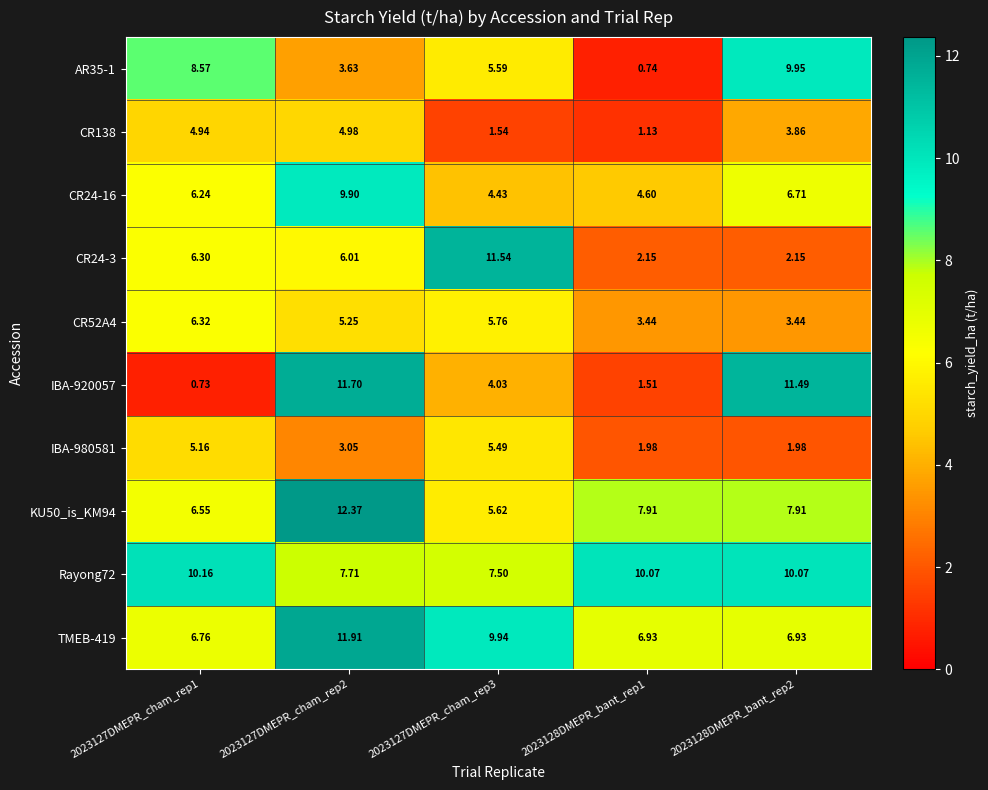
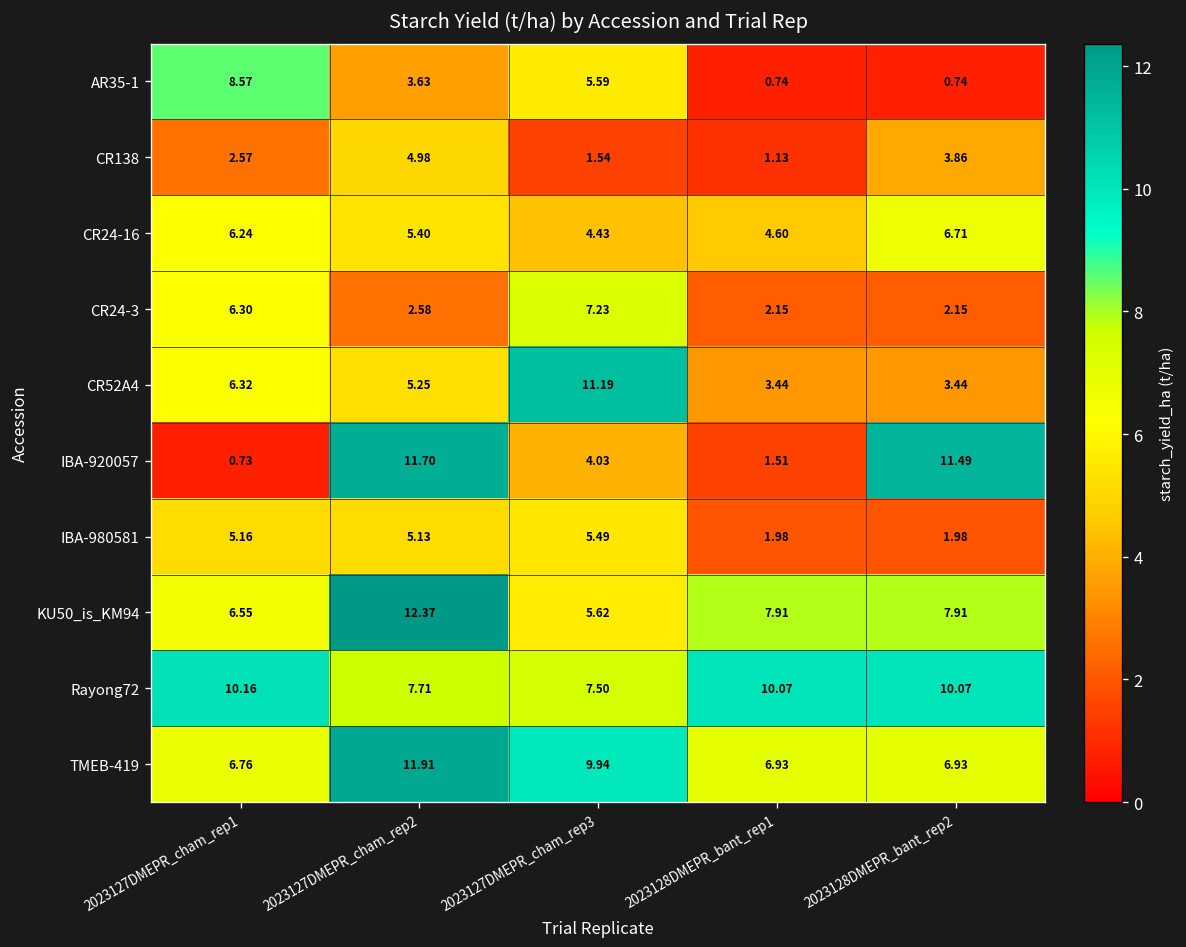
AR35-1, 2023128DMEPR_bant_rep2: 9.95 -> 0.74
CR138, 2023127DMEPR_cham_rep1: 4.94 -> 2.57
CR24-16, 2023127DMEPR_cham_rep2: 9.90 -> 5.40
CR24-3, 2023127DMEPR_cham_rep2: 6.01 -> 2.58
CR24-3, 2023127DMEPR_cham_rep3: 11.54 -> 7.23
CR52A4, 2023127DMEPR_cham_rep3: 5.76 -> 11.19
IBA-980581, 2023127DMEPR_cham_rep2: 3.05 -> 5.13
